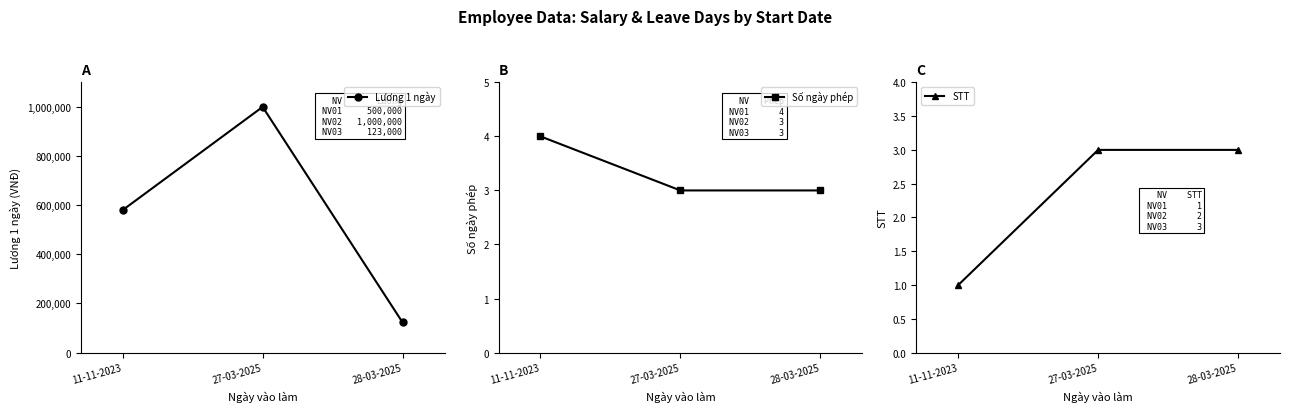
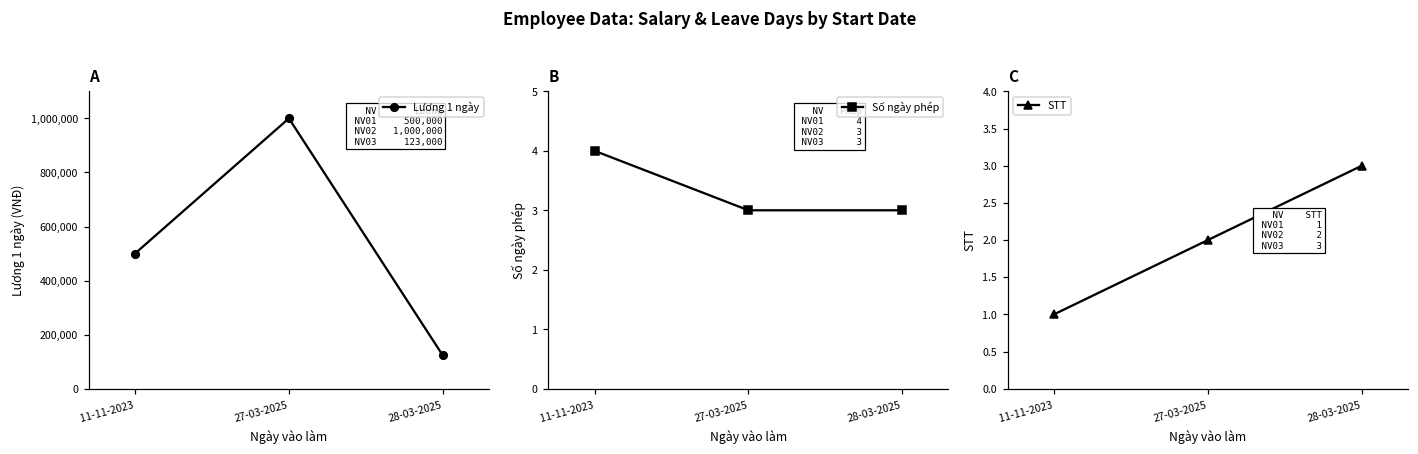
A, 11-11-2023: 580,000 -> 500,000
C, 27-03-2025: 3 -> 2
